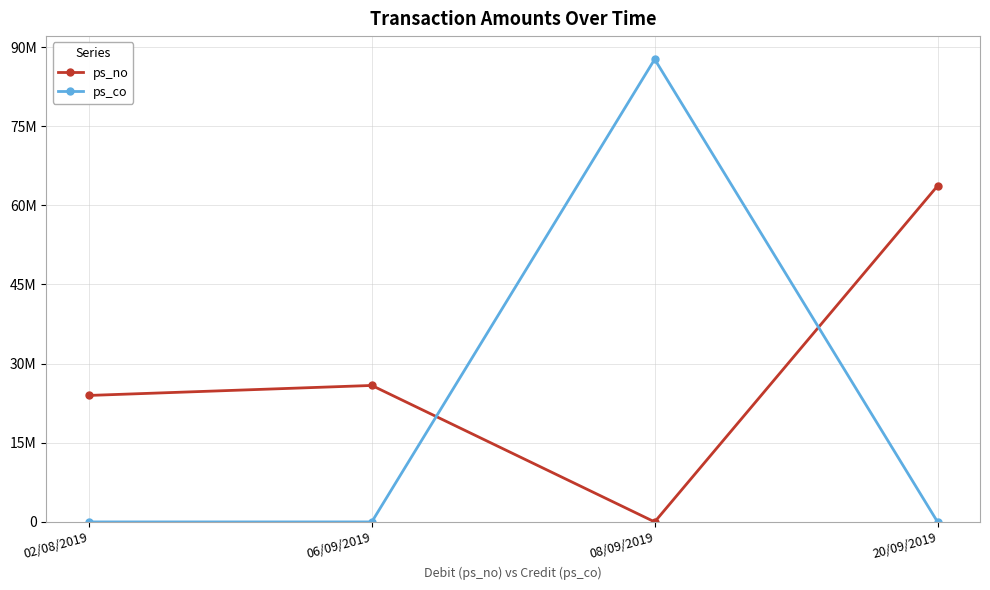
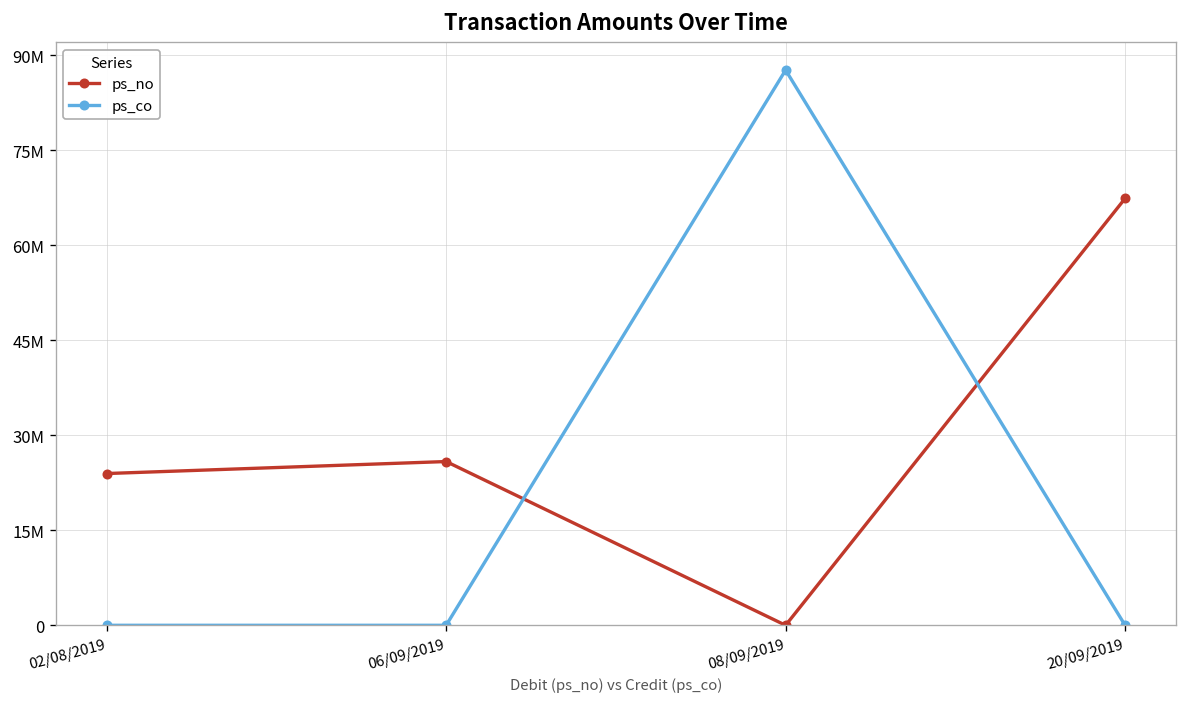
ps_no, 20/09/2019: 64000000 -> 67000000
